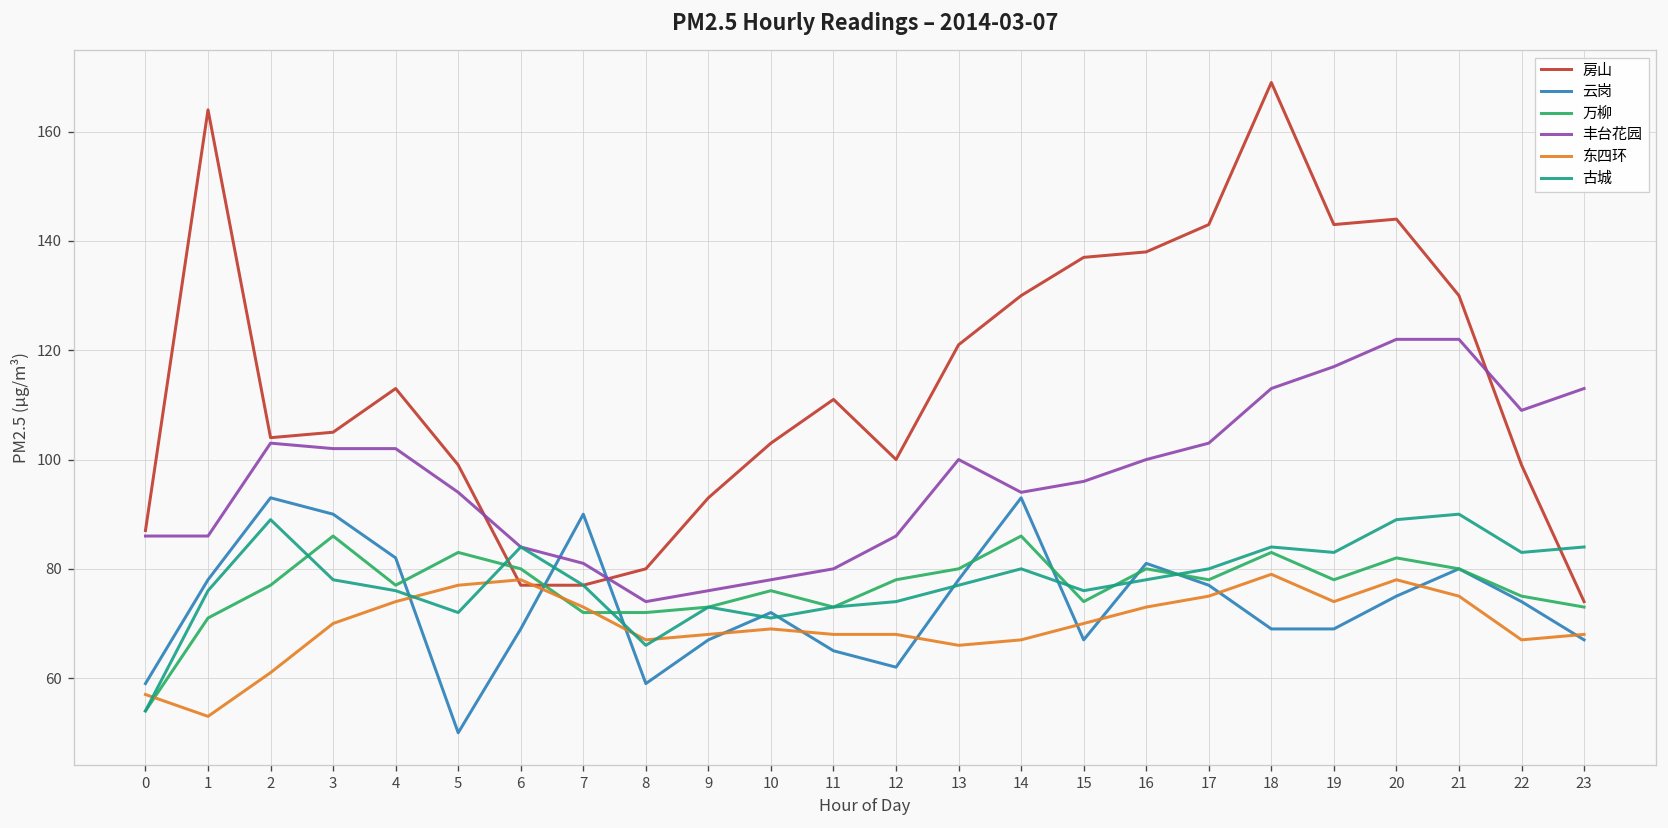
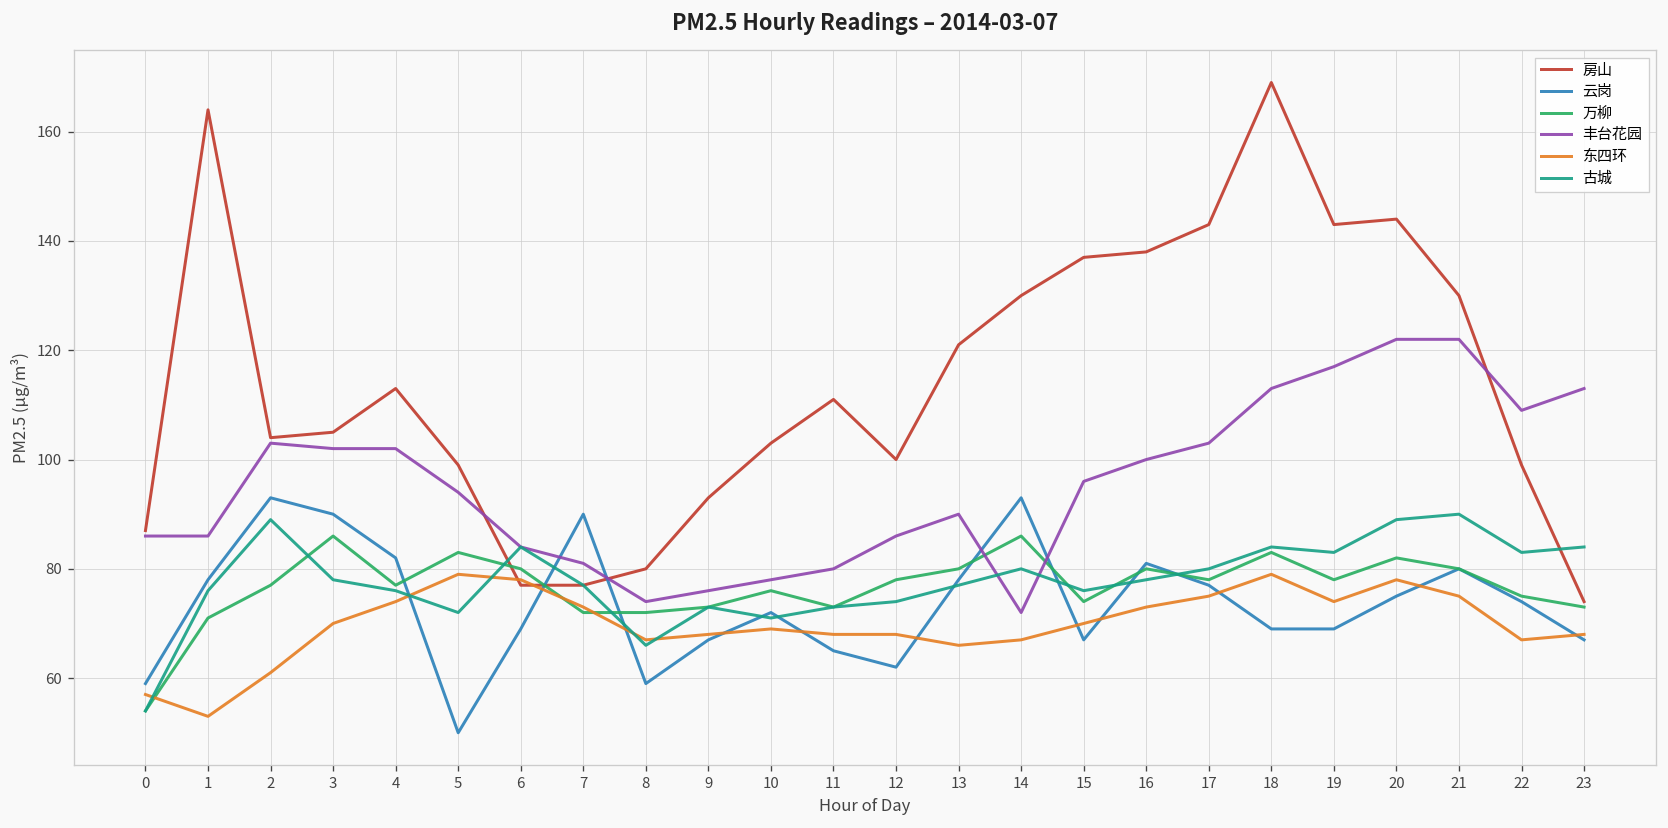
东四环, 5: 77 -> 79
丰台花园, 13: 100 -> 90
丰台花园, 14: 94 -> 72
